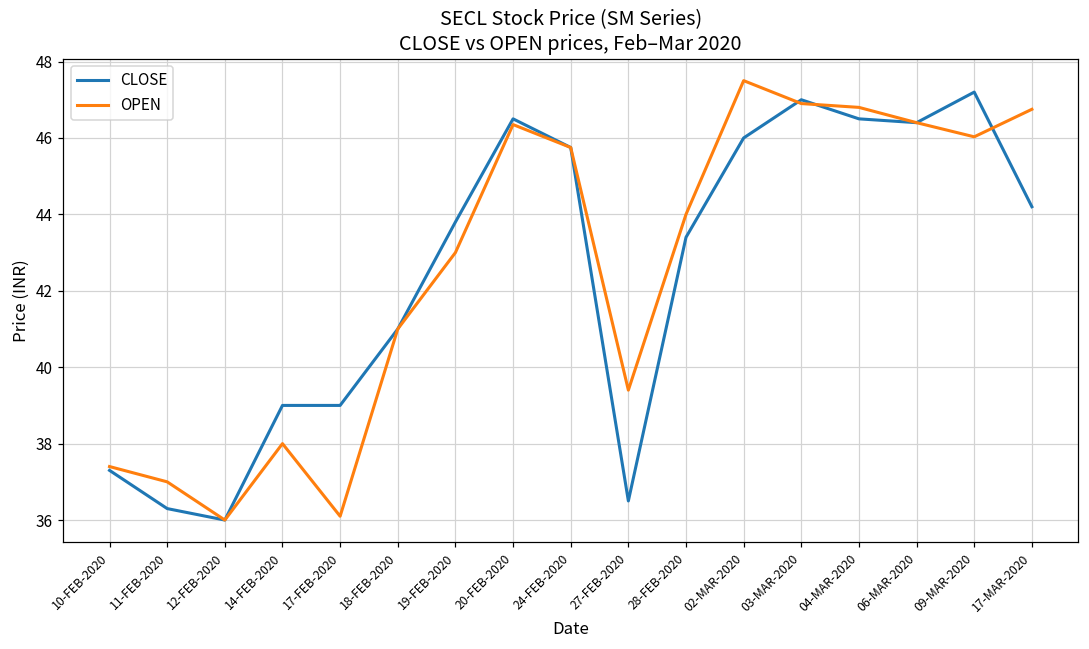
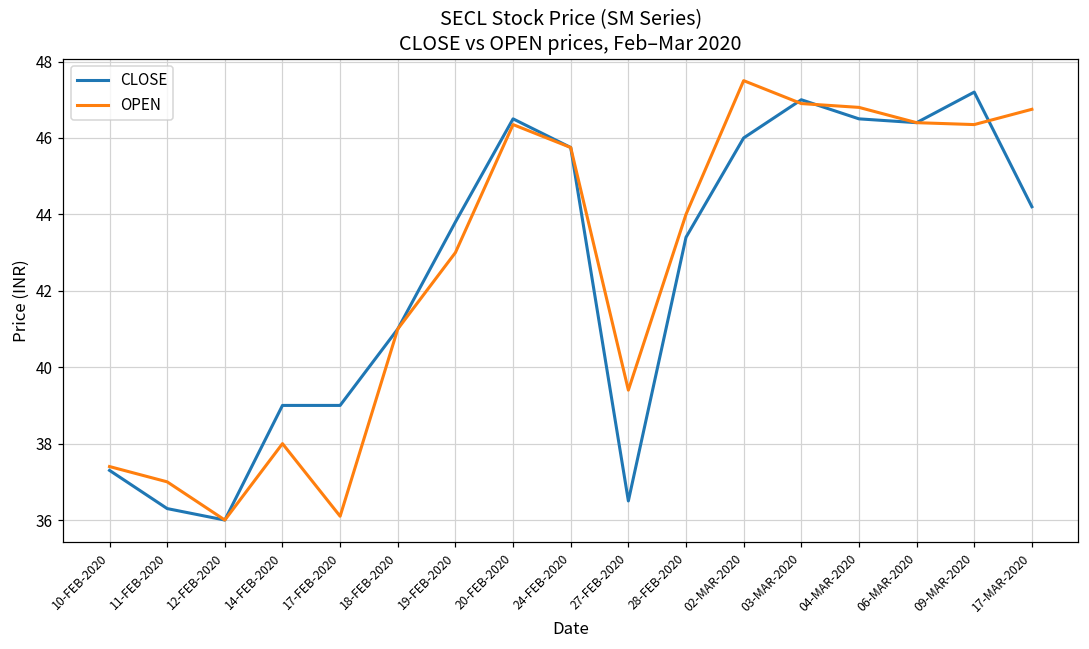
OPEN, 09-MAR-2020: 46.0 -> 46.4
